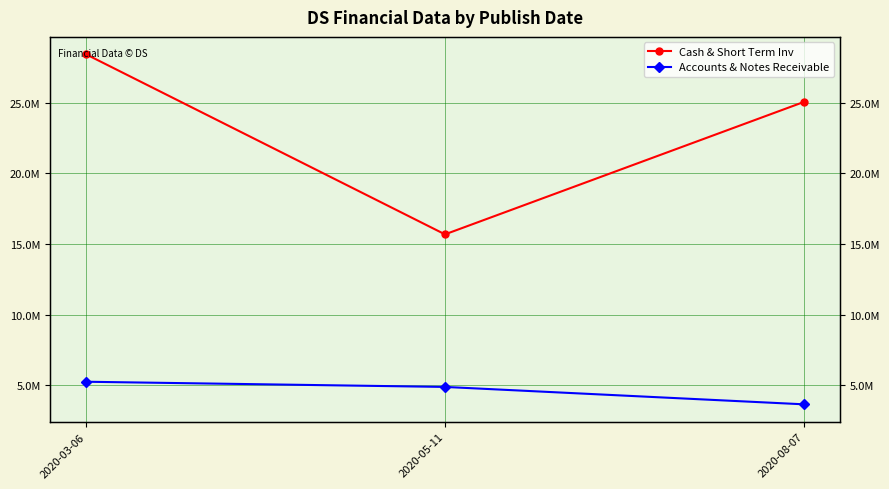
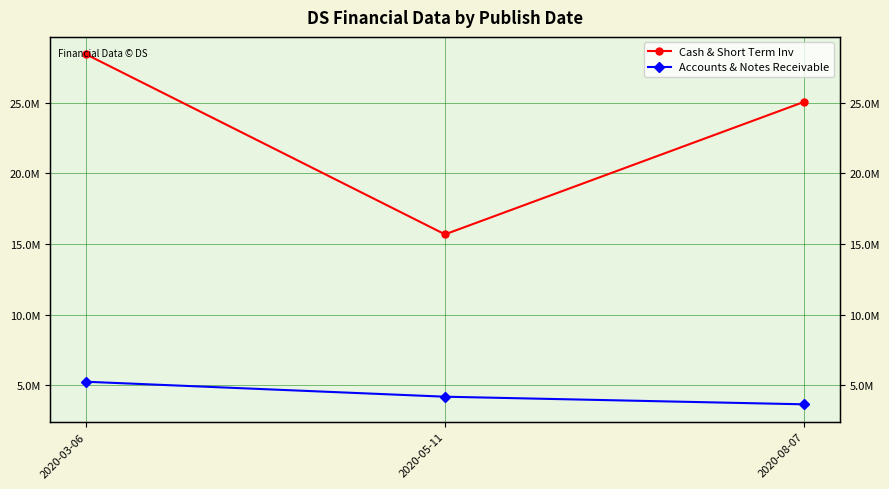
Accounts & Notes Receivable, 2020-05-11: 4900000 -> 4200000
